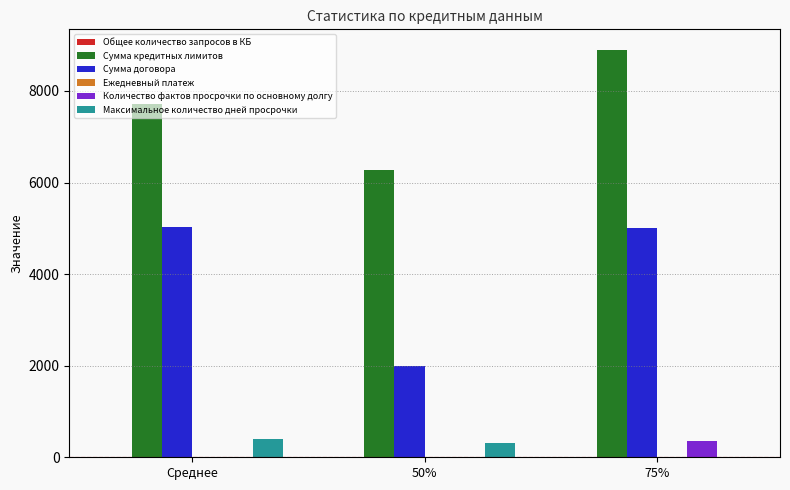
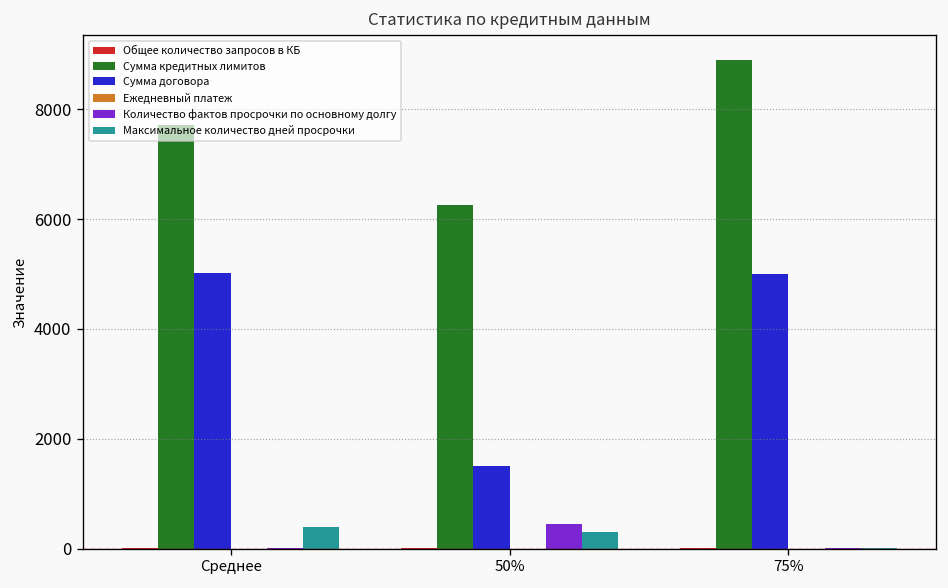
Сумма договора, 50%: 2000 -> 1500
Количество фактов просрочки по основному долгу, 50%: 0 -> 400
Количество фактов просрочки по основному долгу, 75%: 400 -> 0
